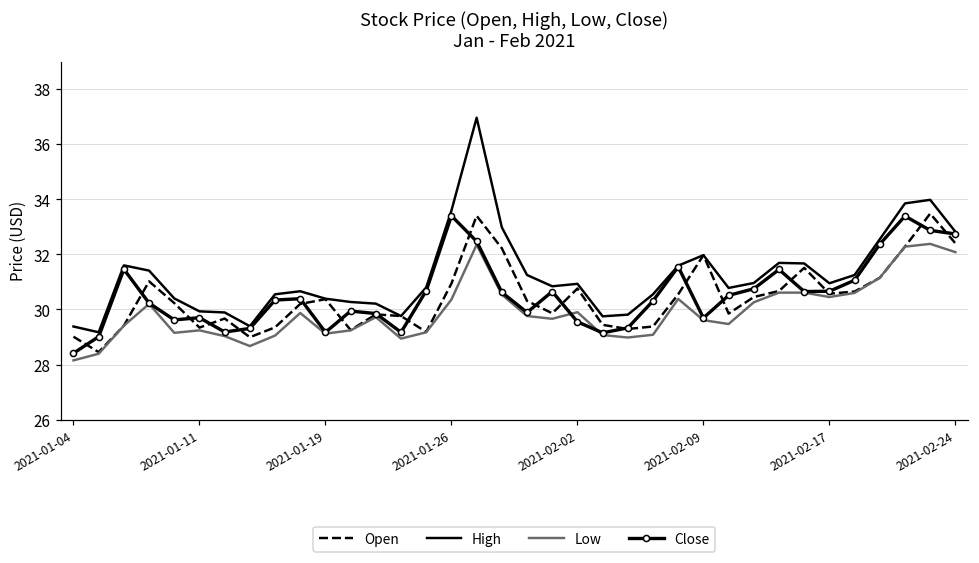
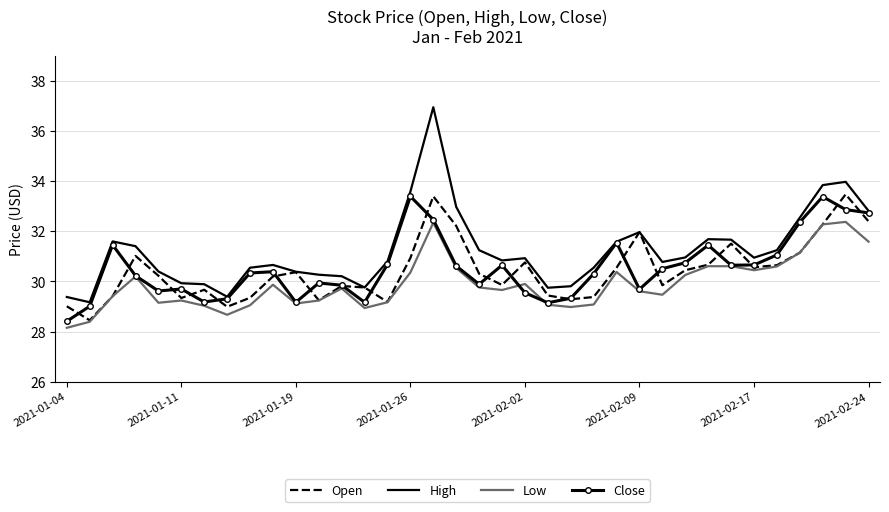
Low, 2021-02-24: 32.1 -> 31.6
